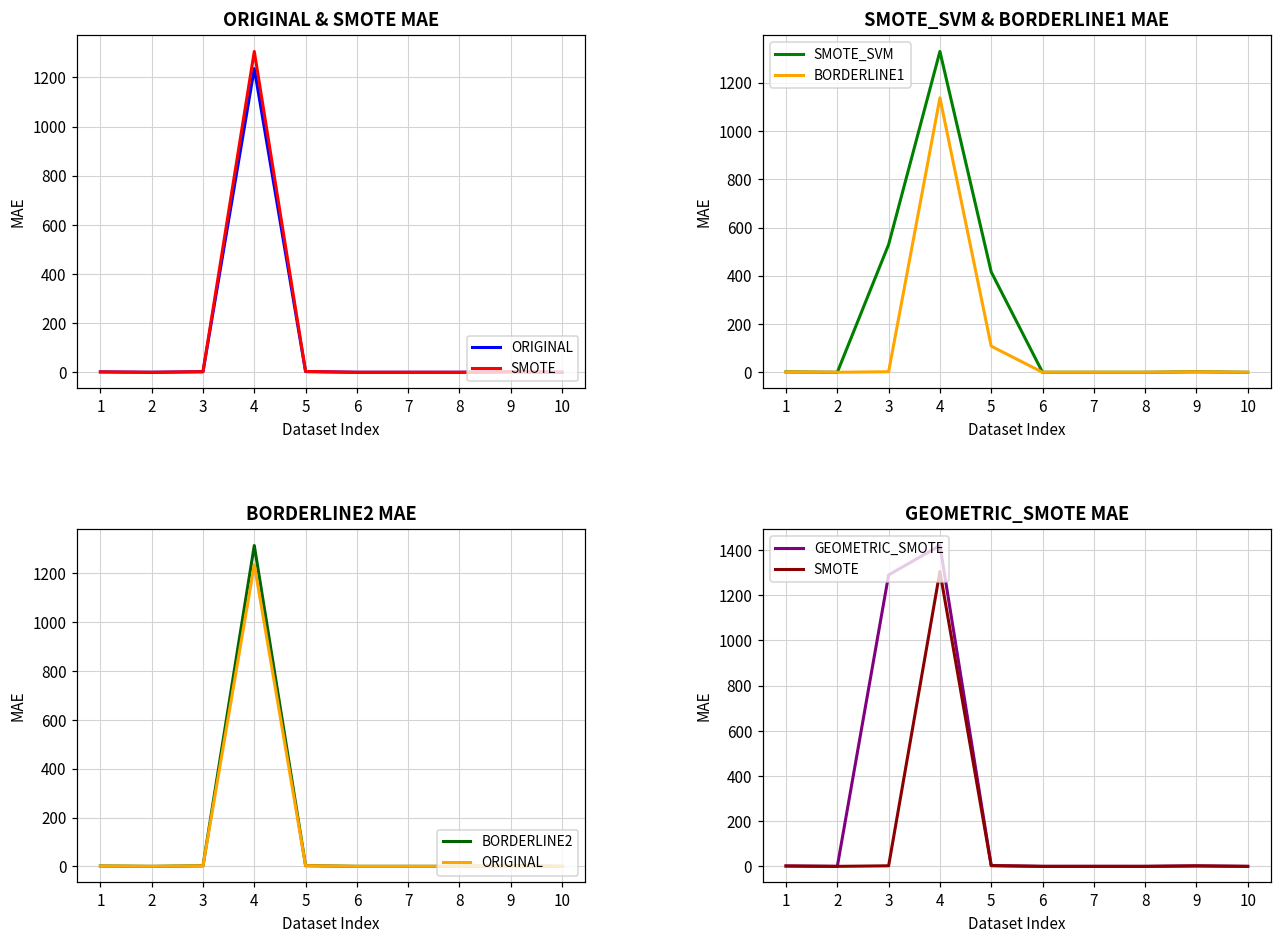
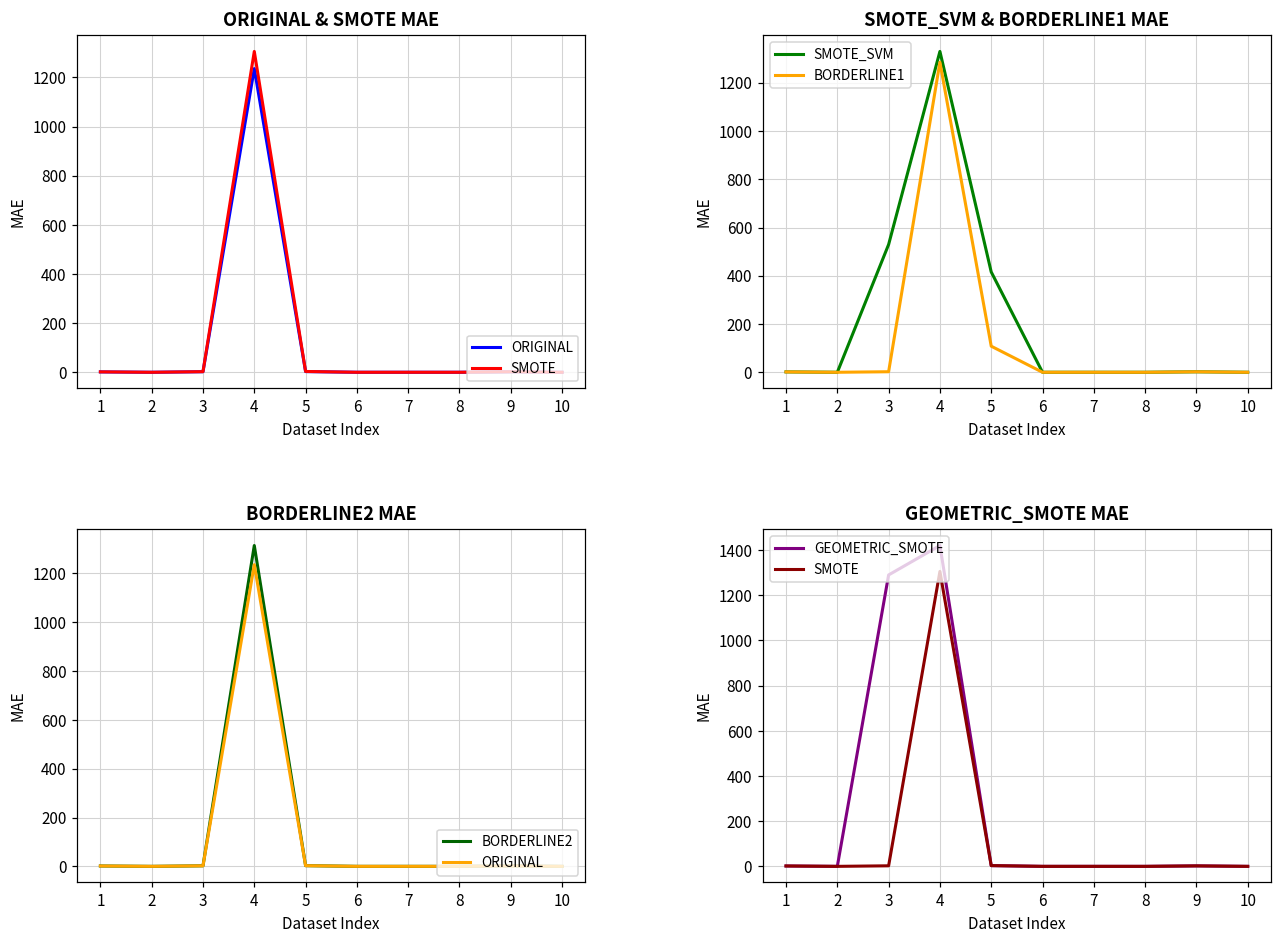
SMOTE_SVM & BORDERLINE1 MAE, BORDERLINE1, 4: 1140 -> 1290
